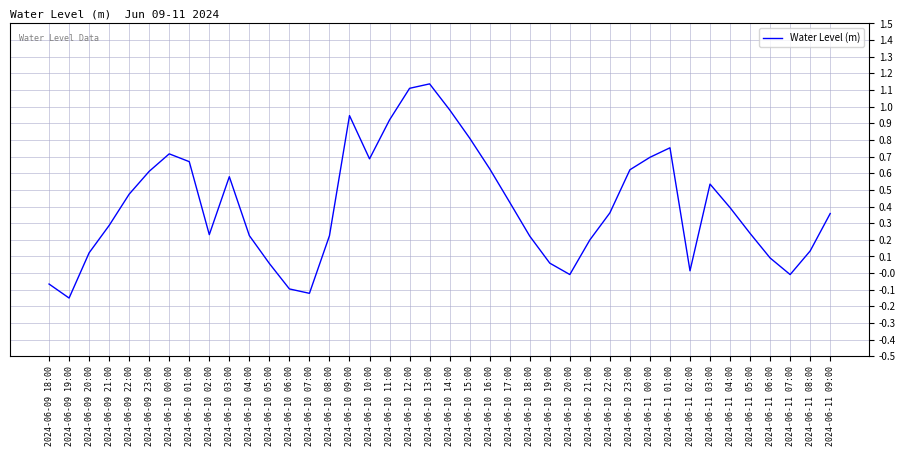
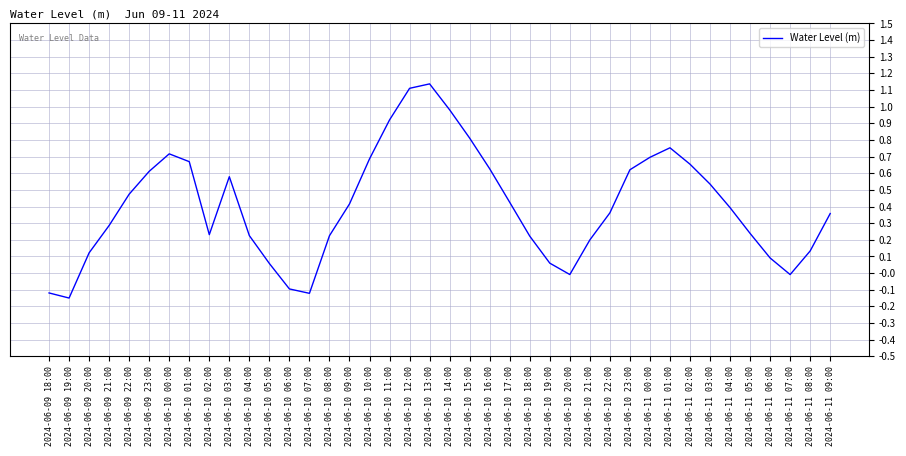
2024-06-09 18:00: -0.07 -> -0.12
2024-06-10 09:00: 0.95 -> 0.42
2024-06-11 02:00: 0.01 -> 0.65
